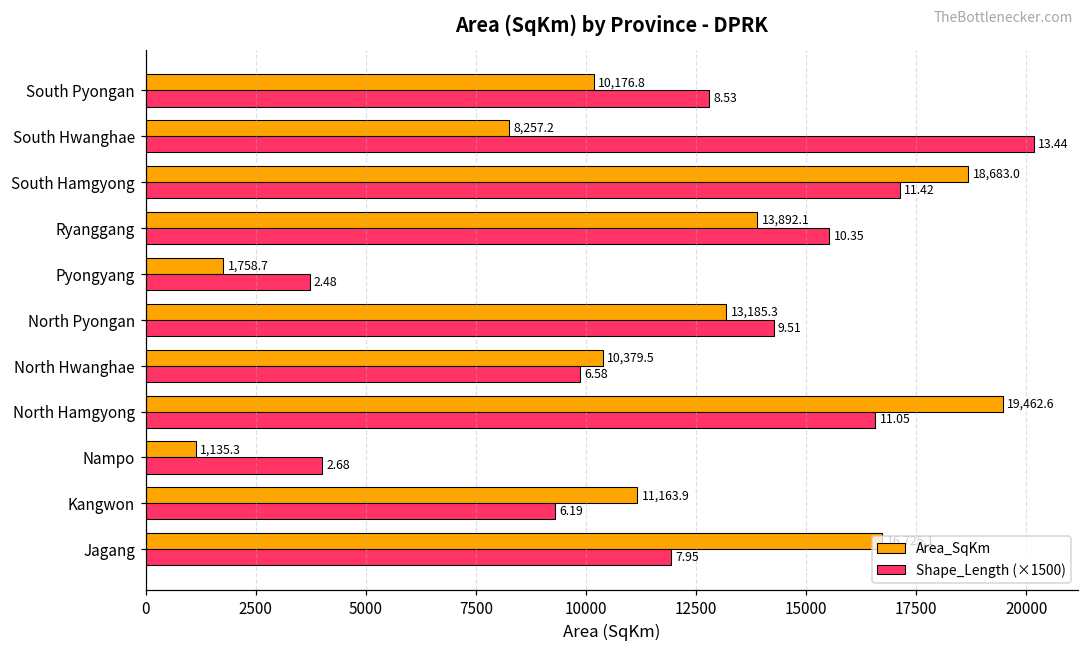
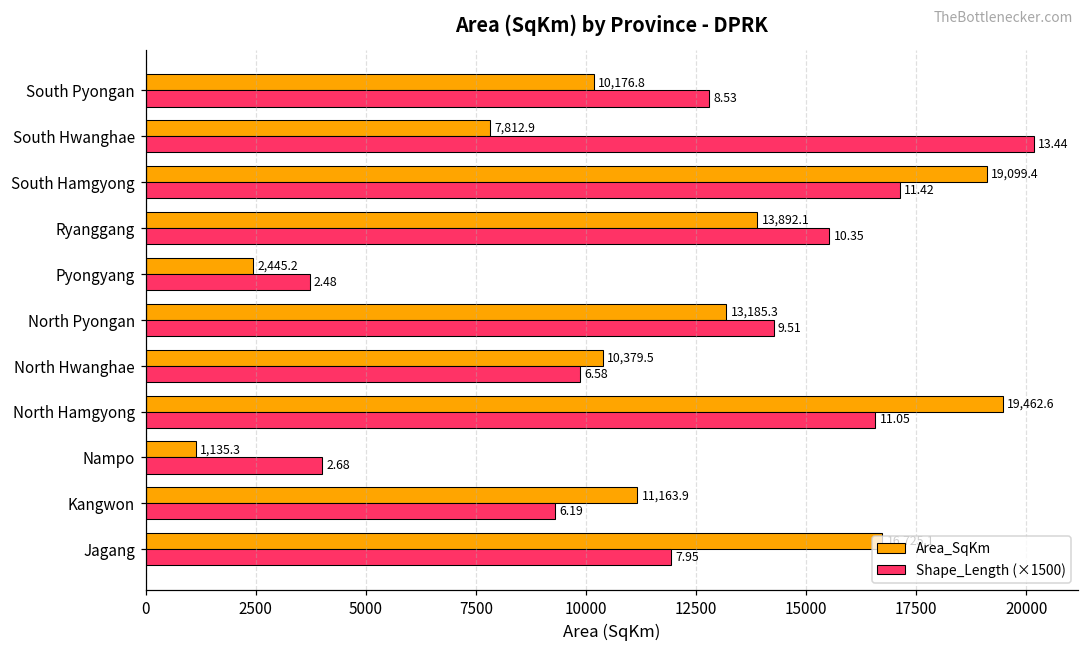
Area_SqKm, South Hwanghae: 8,257.2 -> 7,812.9
Area_SqKm, South Hamgyong: 18,683.0 -> 19,099.4
Area_SqKm, Pyongyang: 1,758.7 -> 2,445.2
